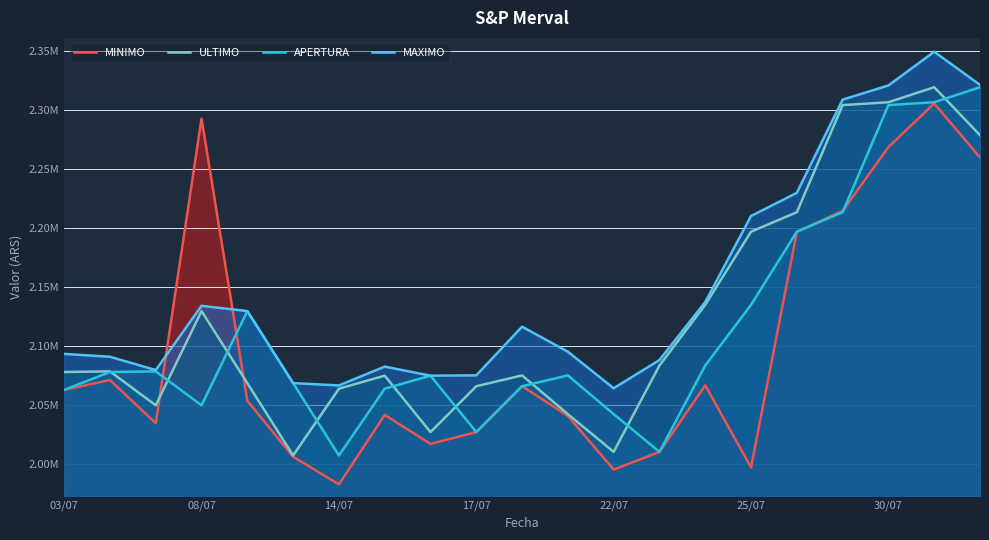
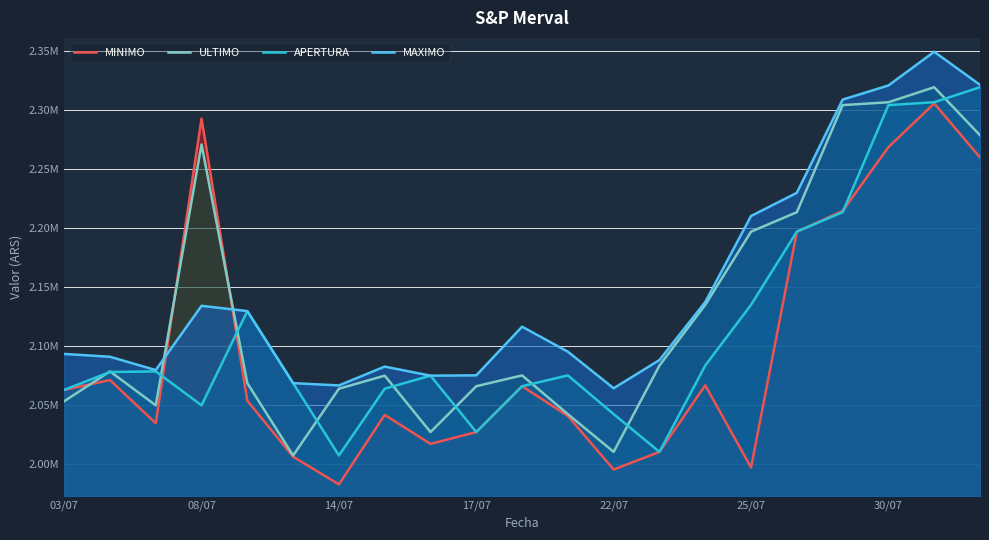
ULTIMO, 03/07: 2078000 -> 2053000
ULTIMO, 08/07: 2130000 -> 2271000
